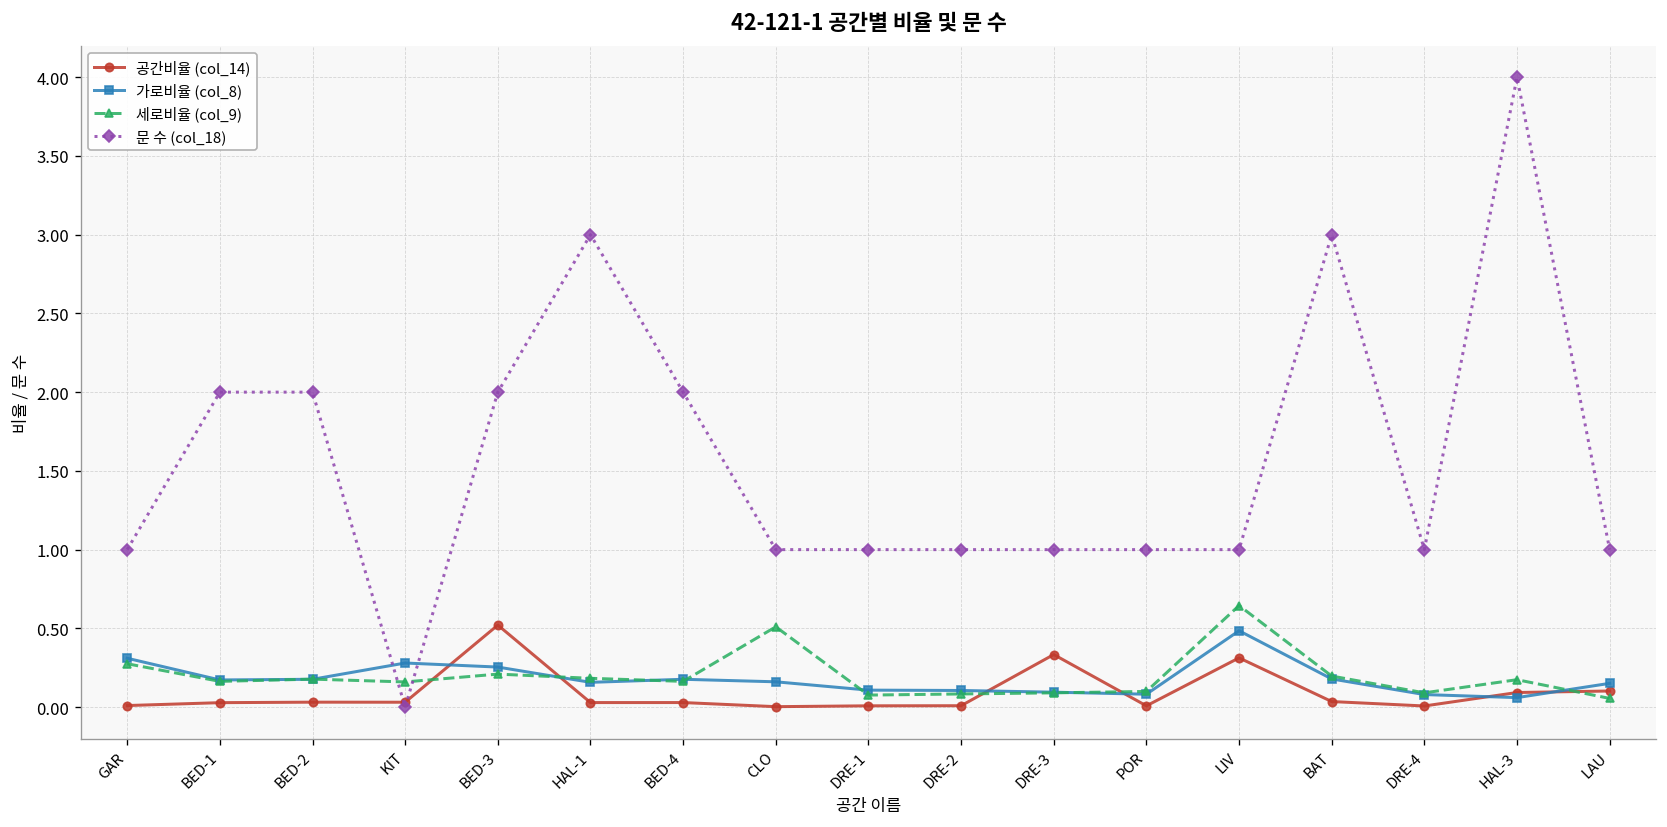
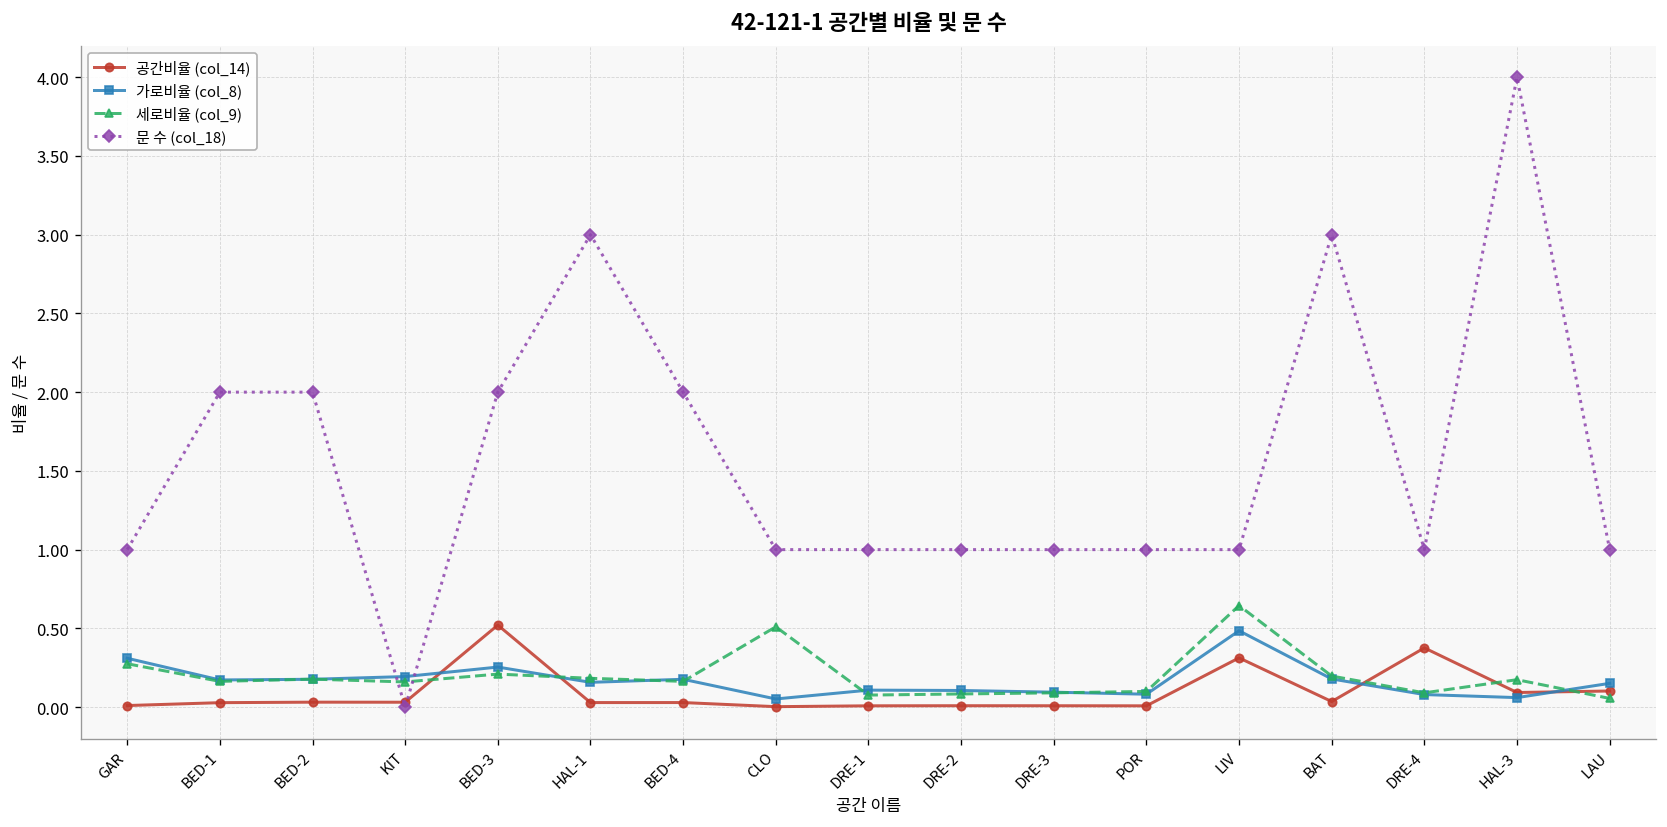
가로비율 (col_8), KIT: 0.28 -> 0.19
가로비율 (col_8), CLO: 0.16 -> 0.05
공간비율 (col_14), DRE-3: 0.33 -> 0.01
공간비율 (col_14), DRE-4: 0.01 -> 0.38
